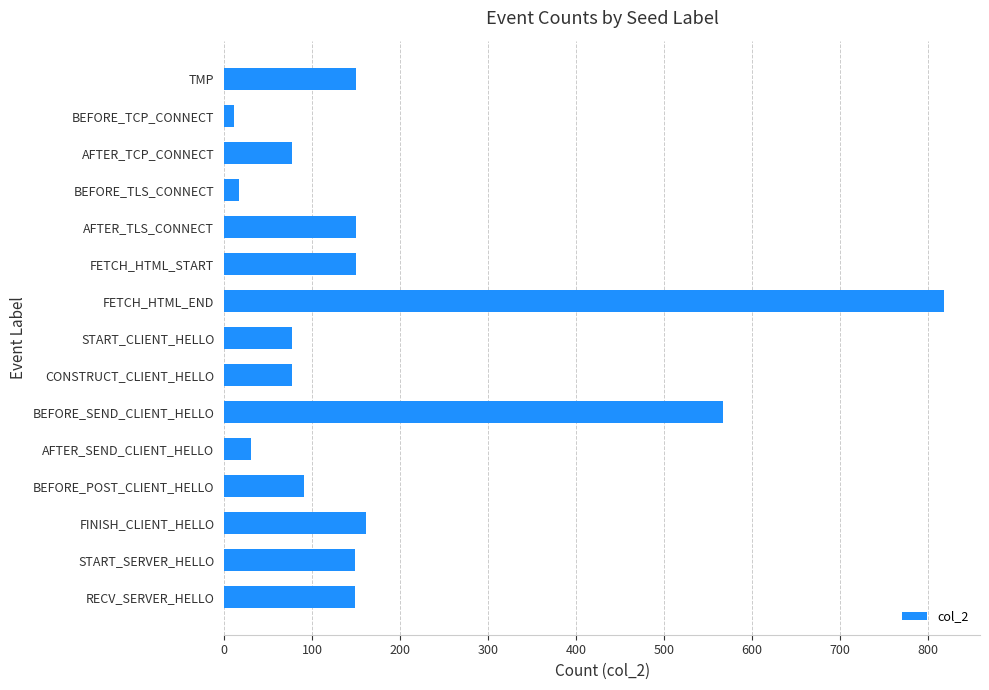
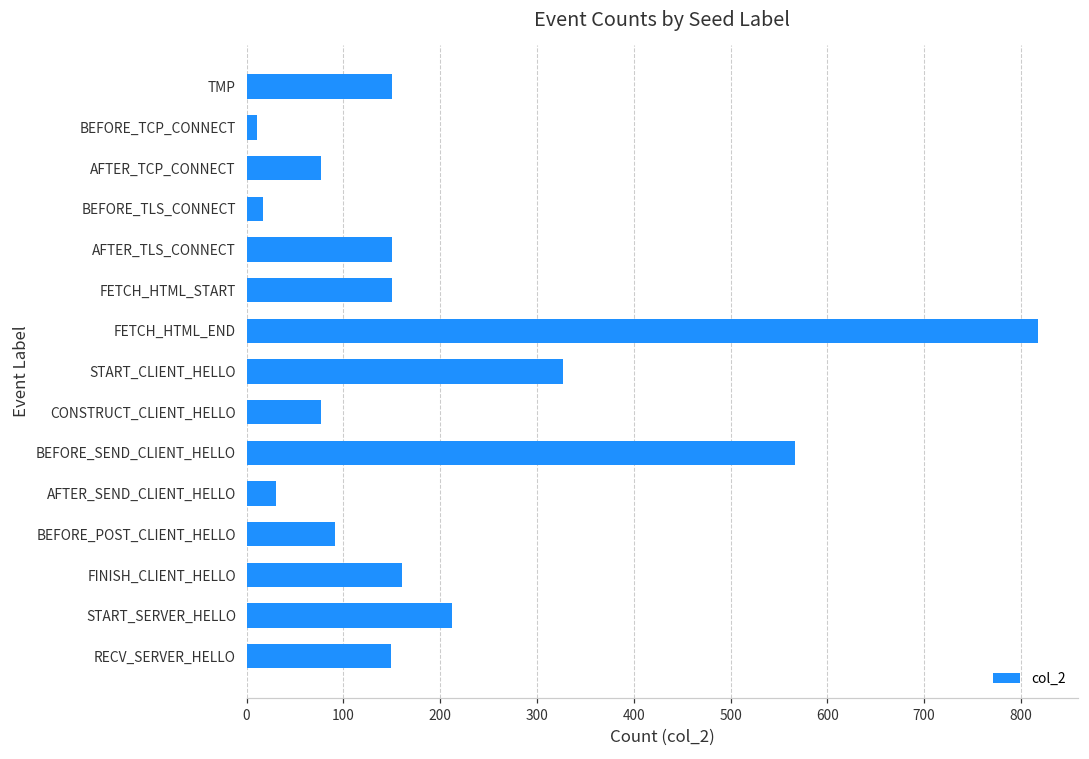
START_CLIENT_HELLO: 80 -> 330
START_SERVER_HELLO: 150 -> 210
